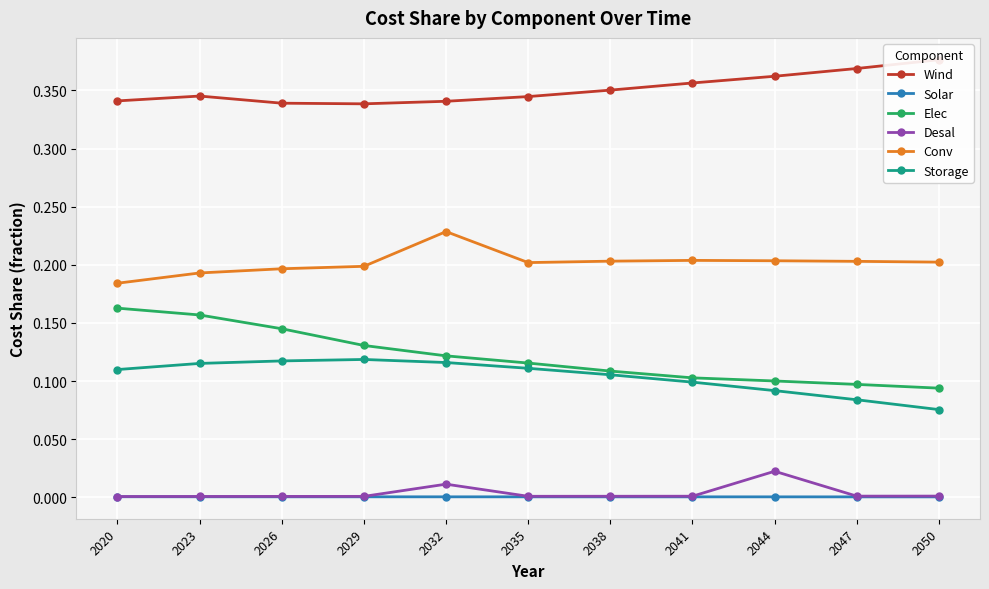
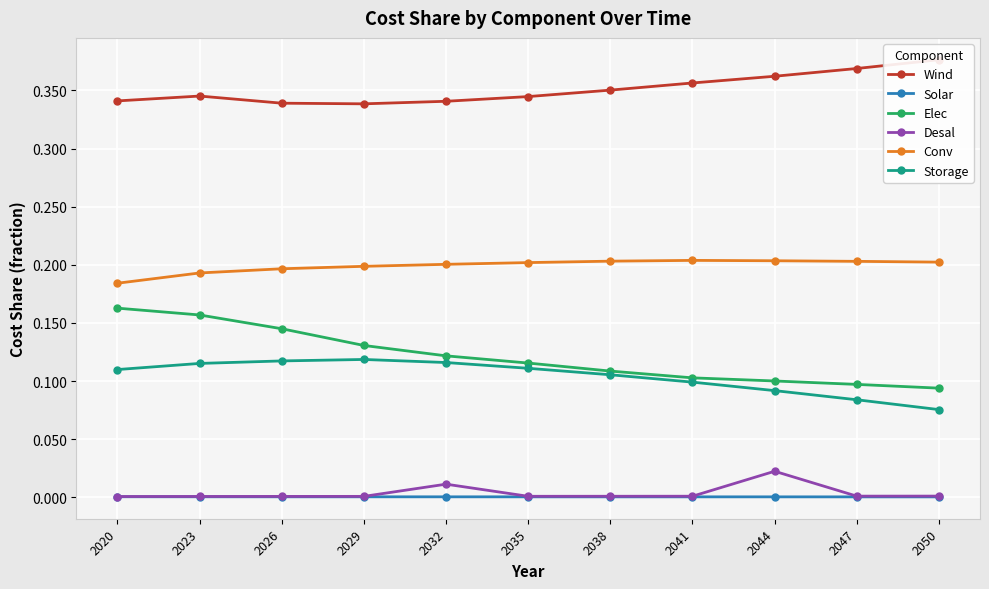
Conv, 2032: 0.229 -> 0.200
